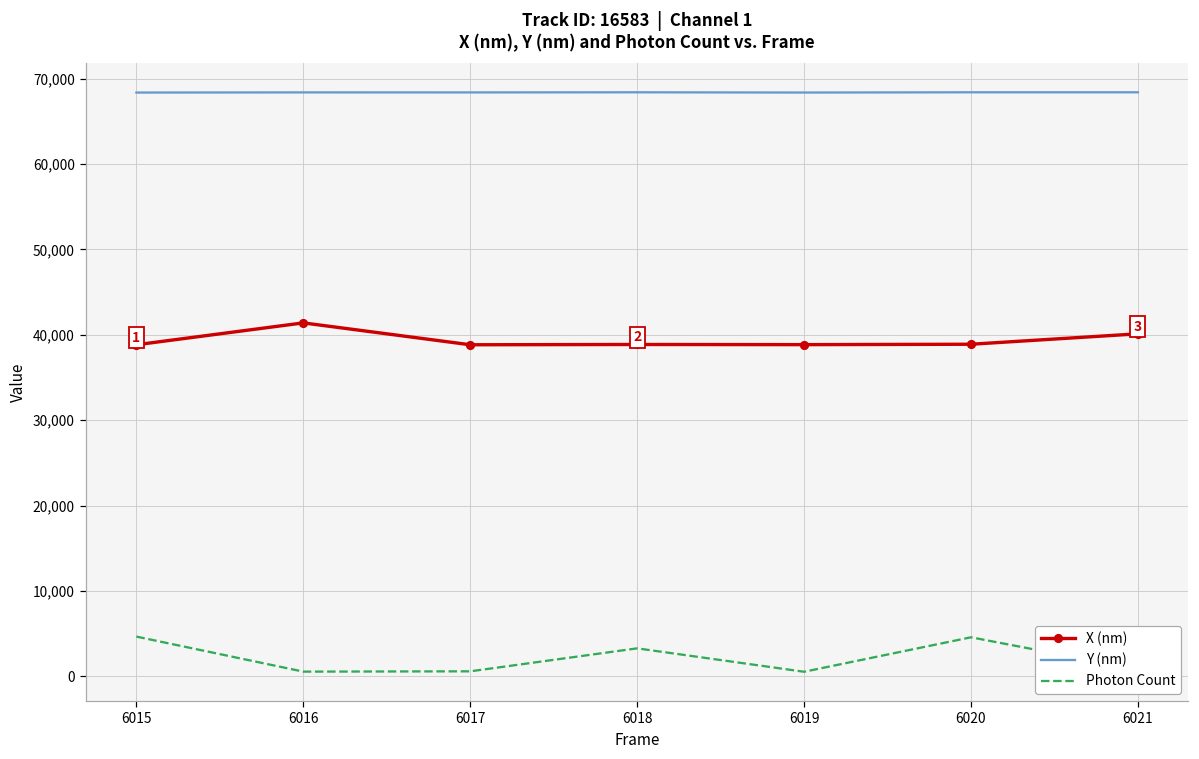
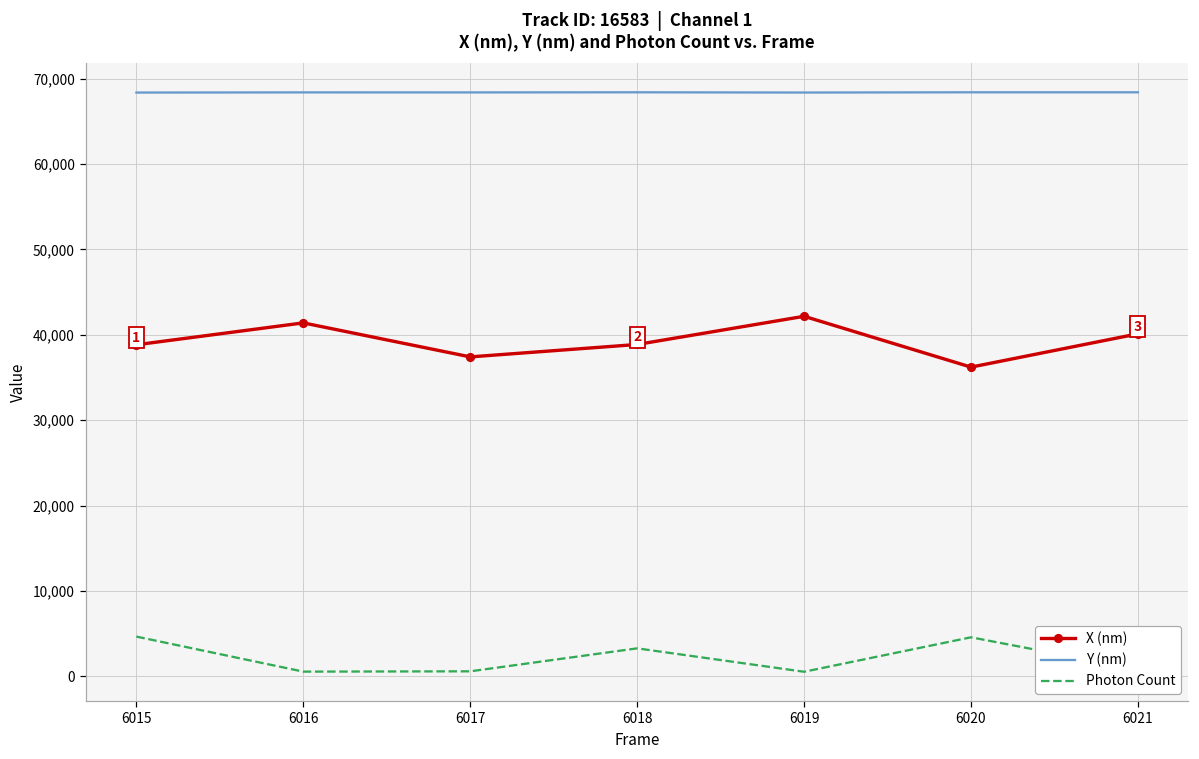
X (nm), 6017: 39,000 -> 37,000
X (nm), 6019: 39,000 -> 42,000
X (nm), 6020: 39,000 -> 36,000
